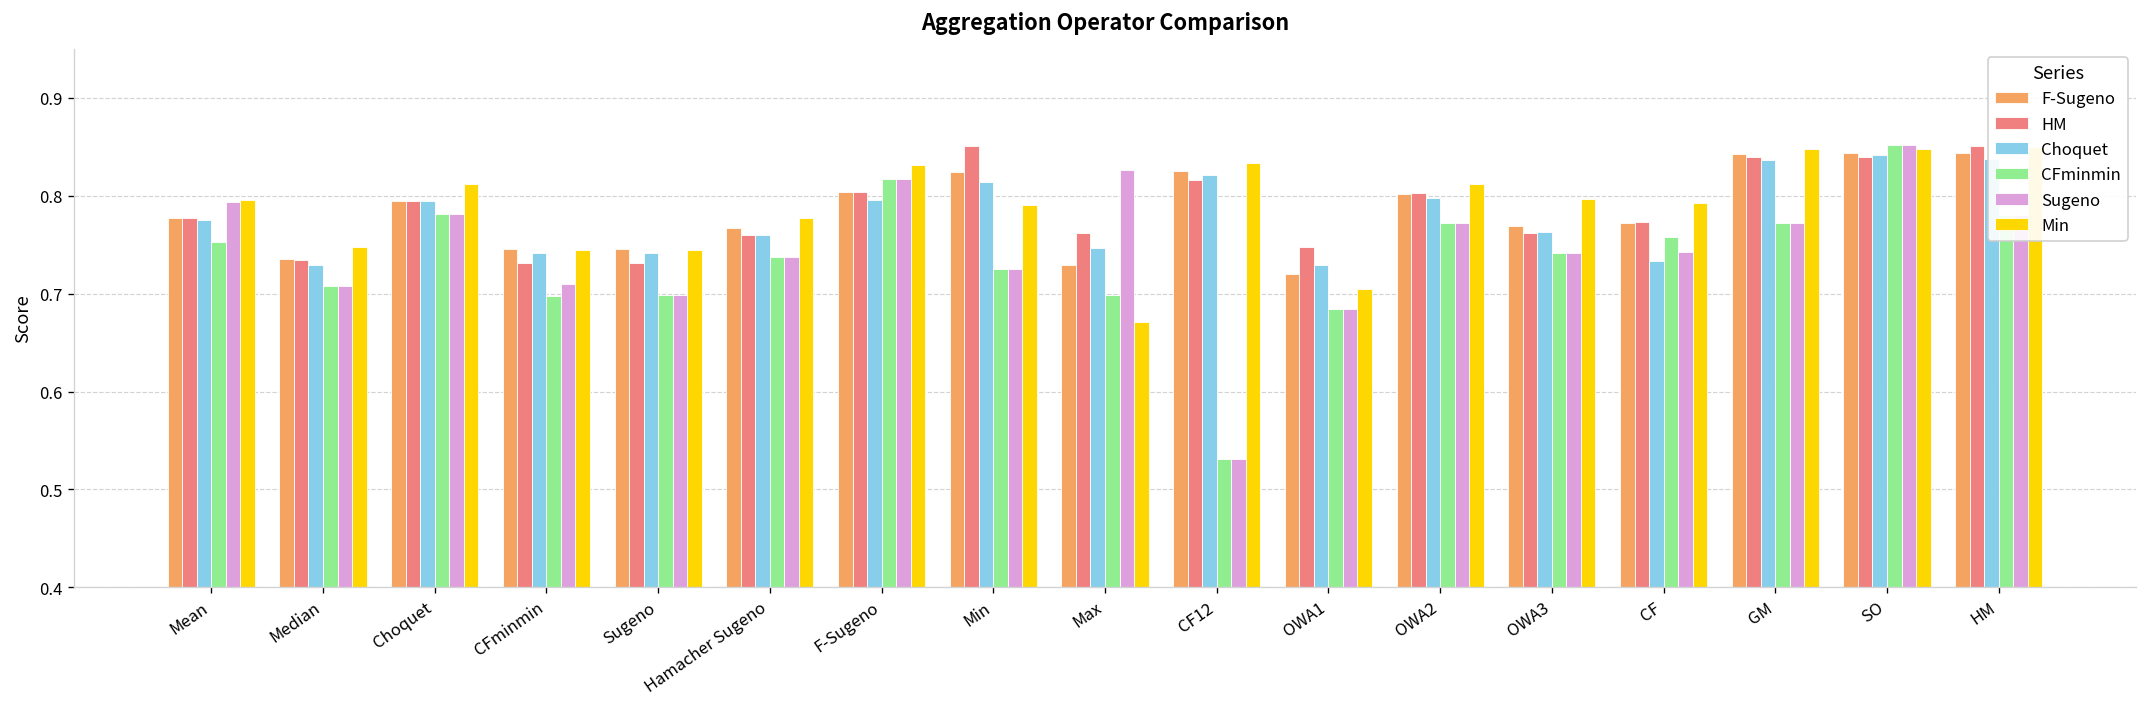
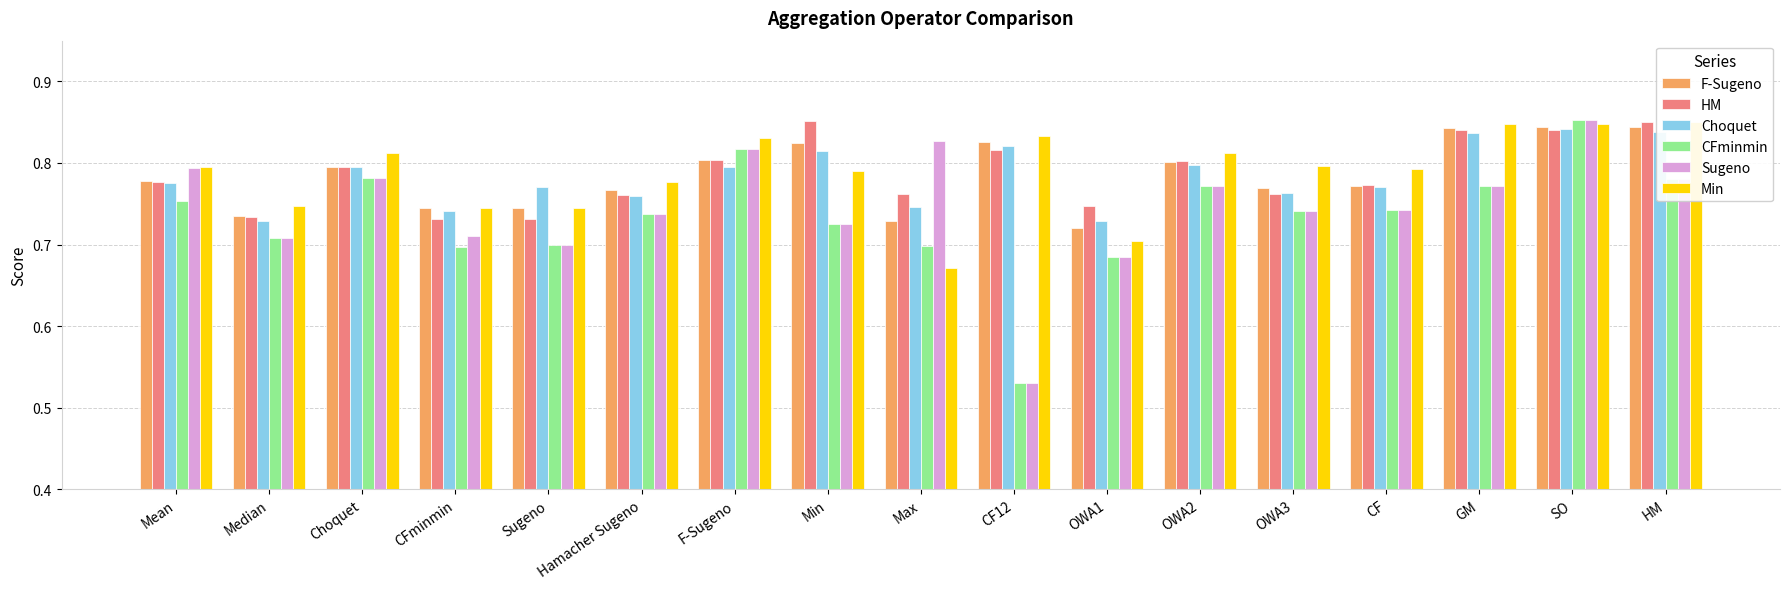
Choquet, Sugeno: 0.74 -> 0.77
Choquet, CF: 0.73 -> 0.77
CFminmin, CF: 0.76 -> 0.74
